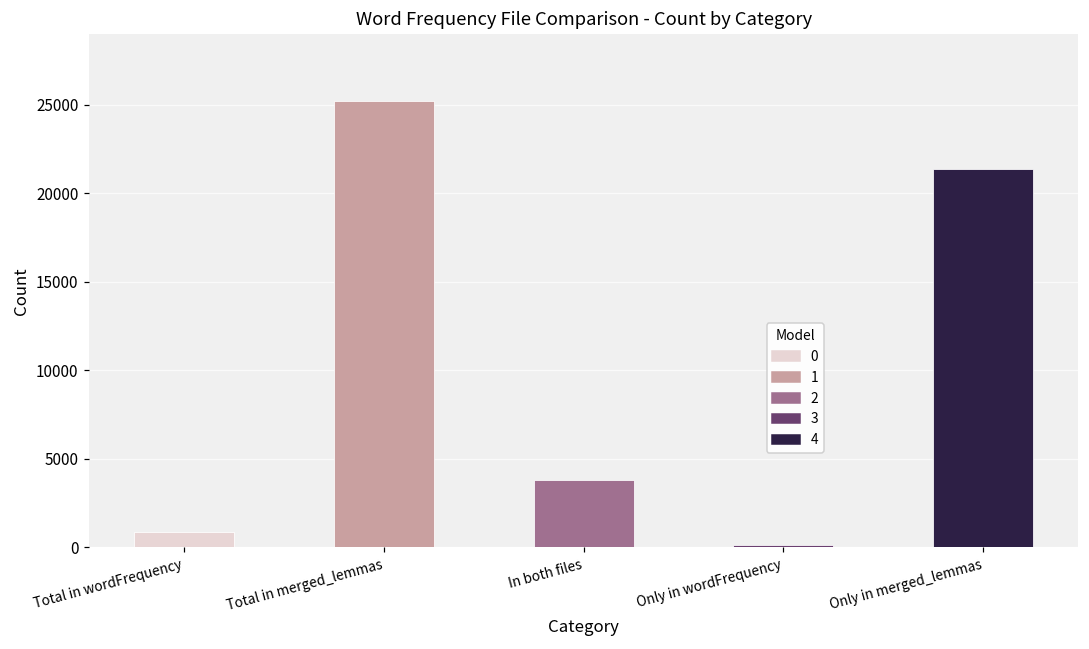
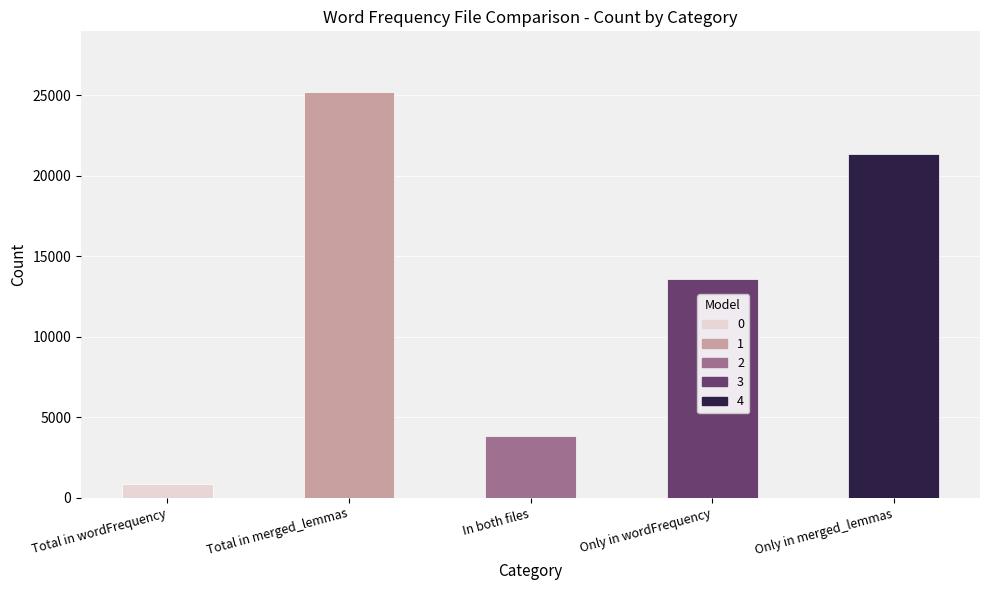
Only in wordFrequency: 100 -> 13600
